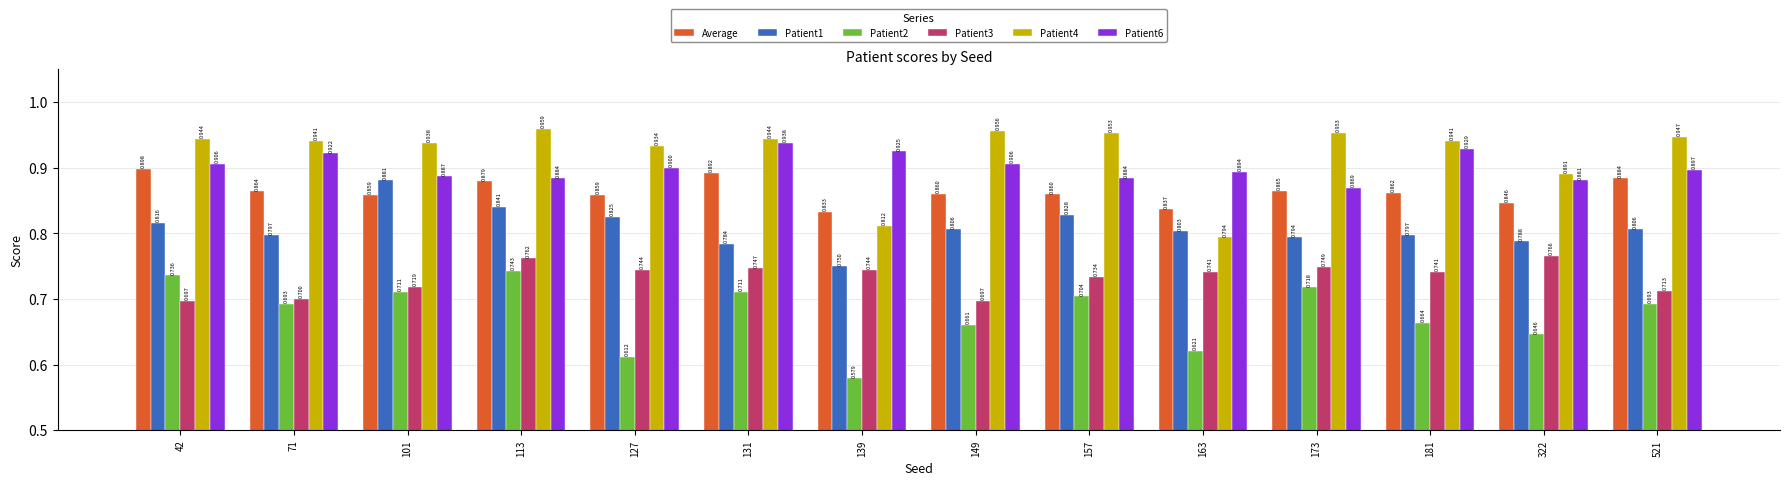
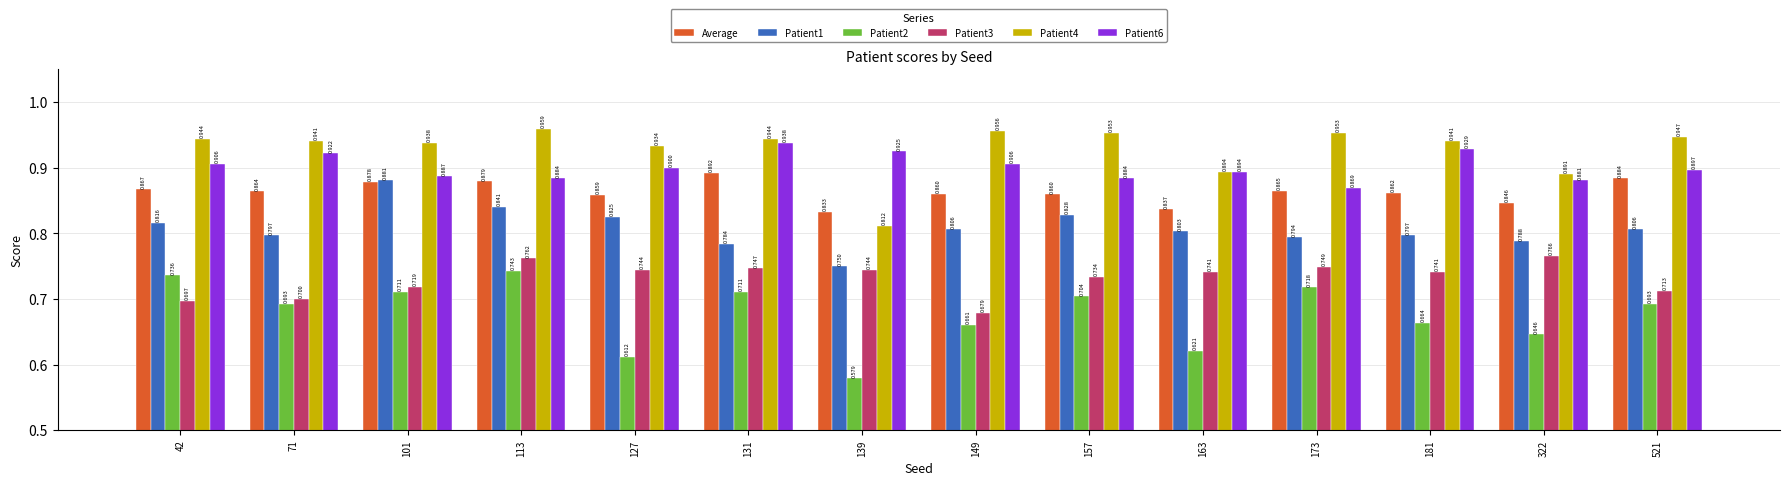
Average, 42: 0.898 -> 0.867
Average, 101: 0.859 -> 0.878
Patient3, 149: 0.697 -> 0.679
Patient4, 163: 0.794 -> 0.894
